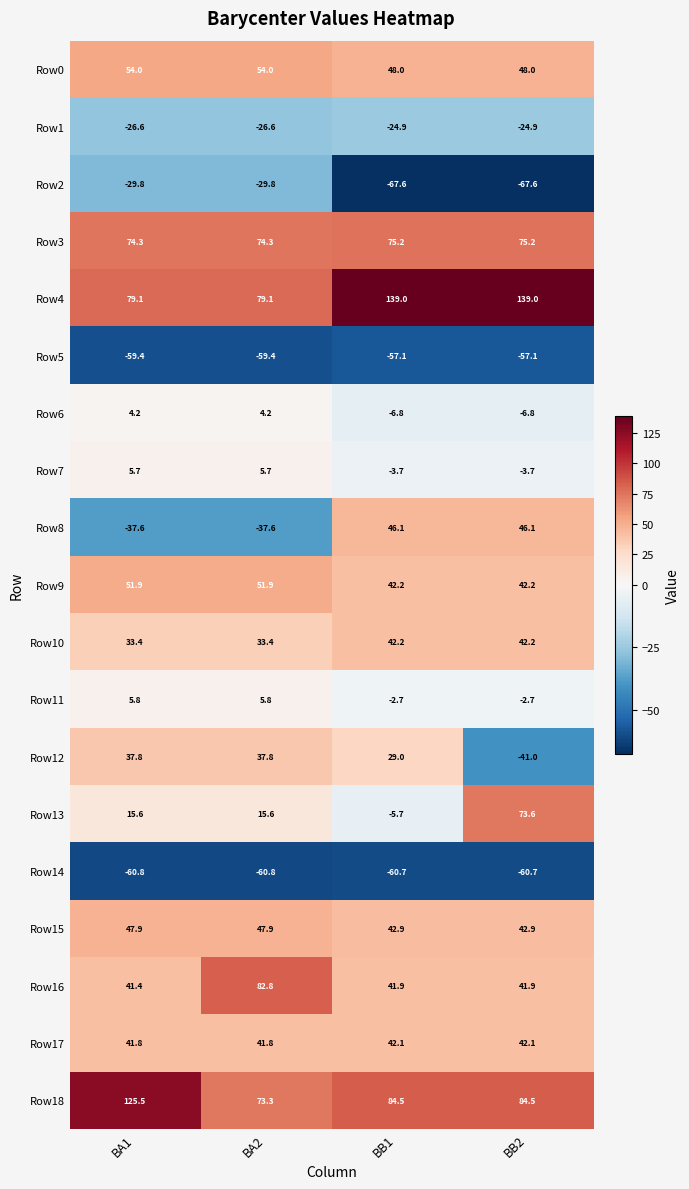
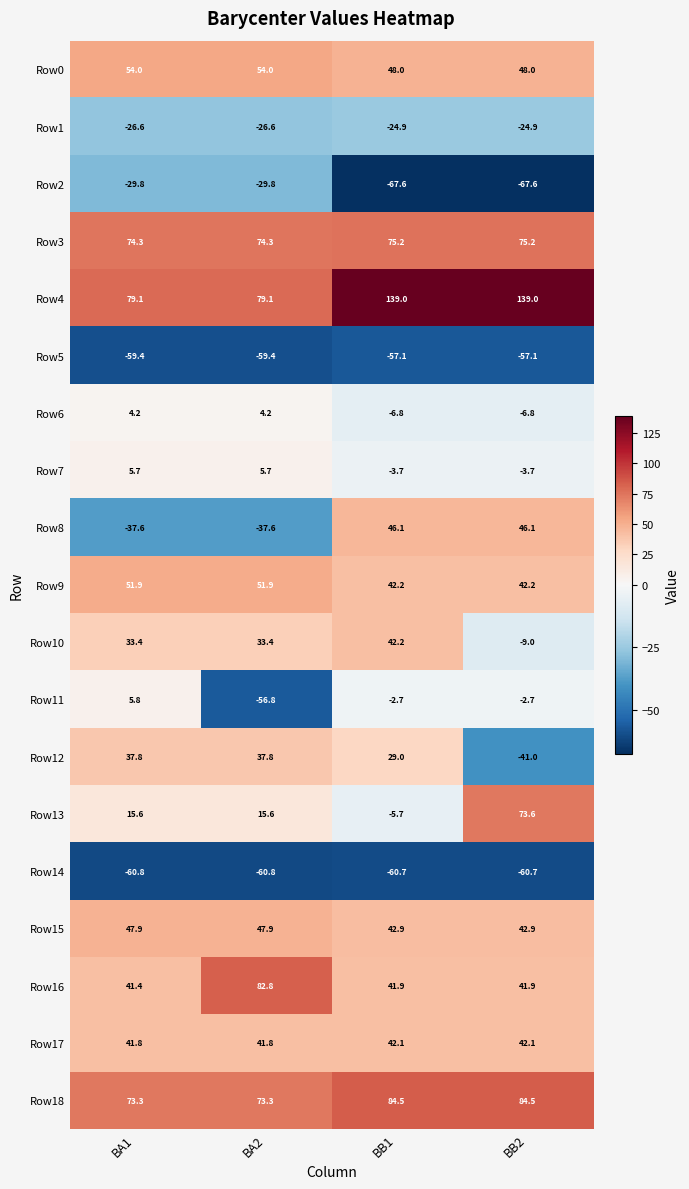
Row10, BB2: 42.2 -> -9.0
Row11, BA2: 5.8 -> -56.8
Row18, BA1: 125.5 -> 73.3
